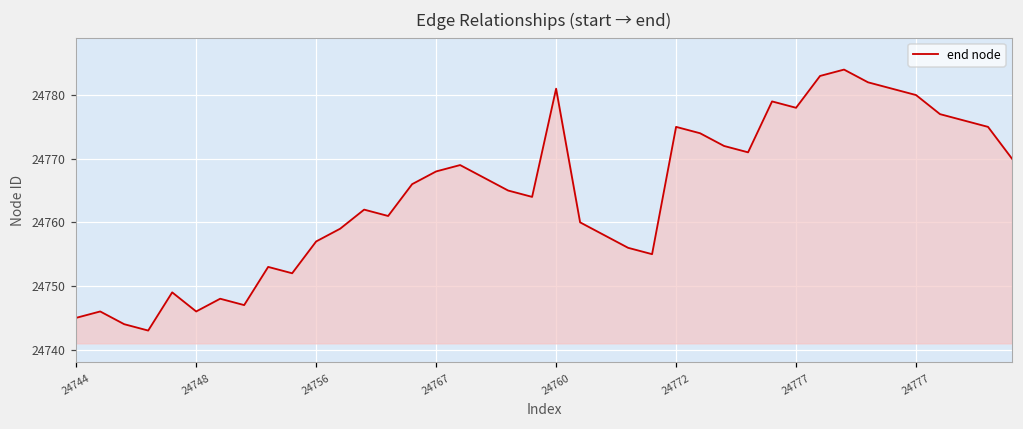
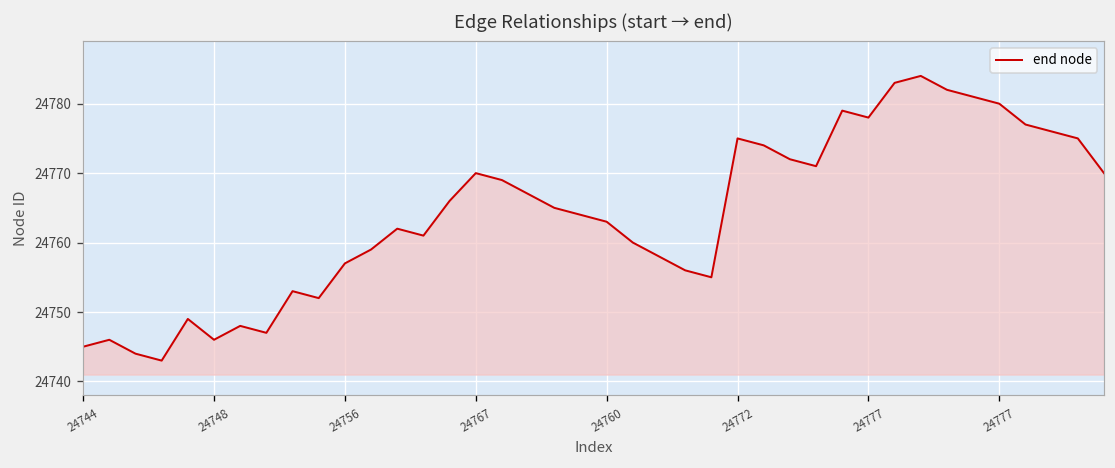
24767: 24768 -> 24770
24760: 24781 -> 24763
